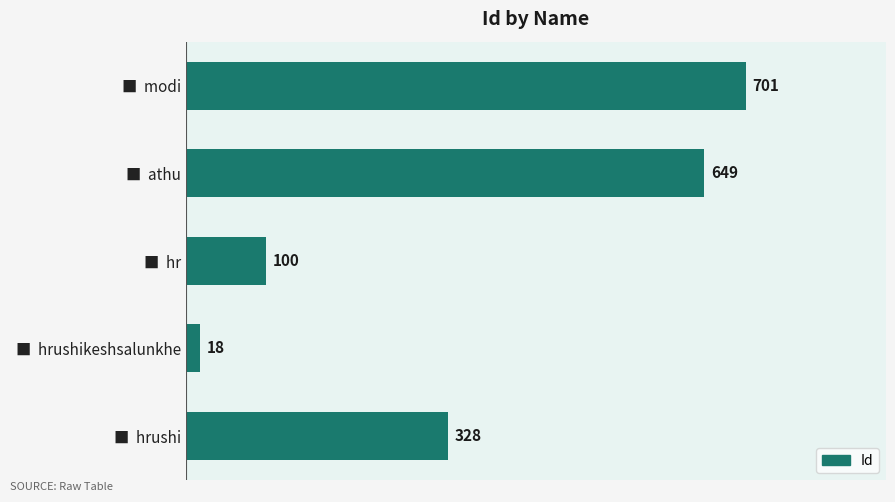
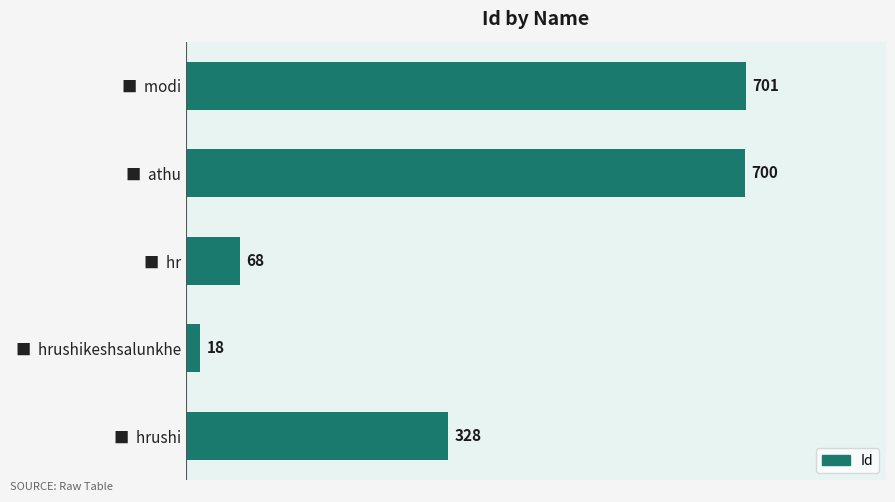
■ athu: 649 -> 700
■ hr: 100 -> 68
